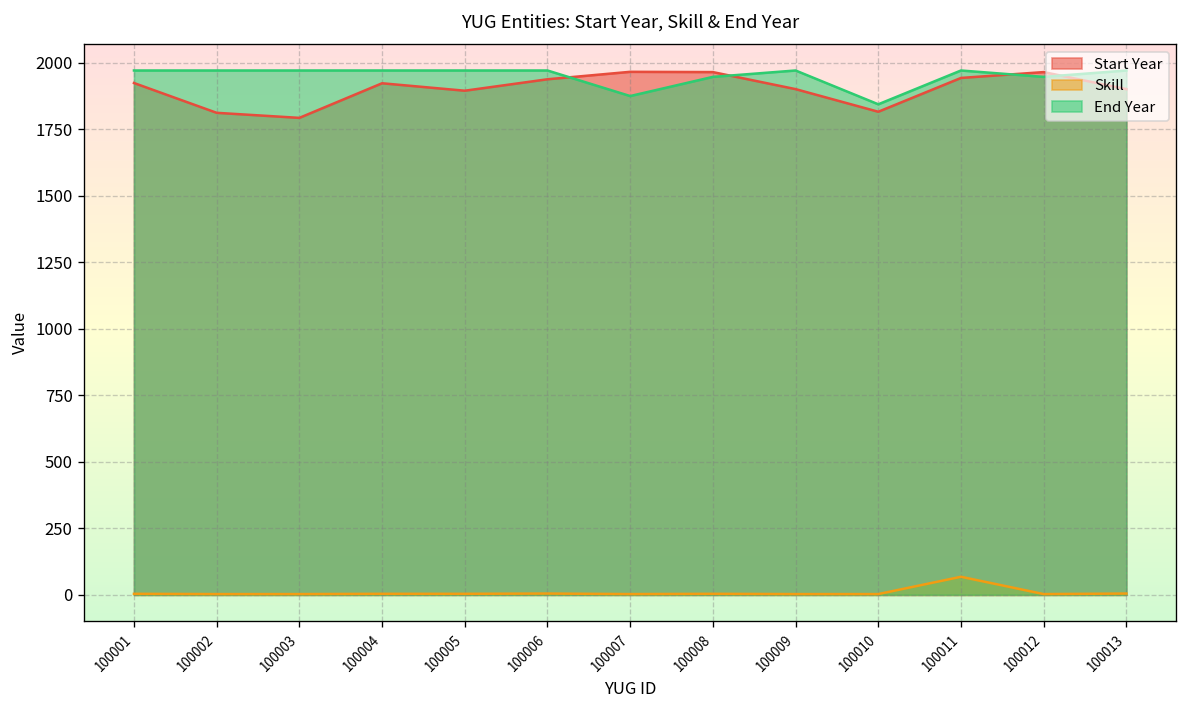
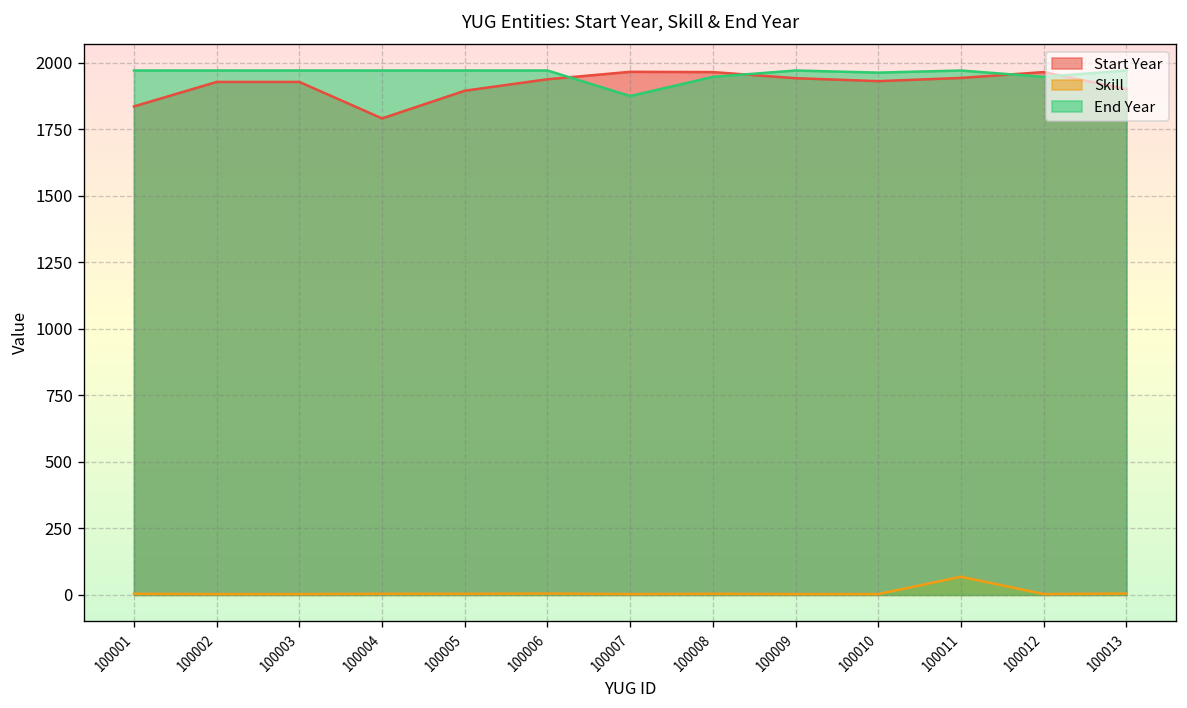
Start Year, 100001: 1920 -> 1840
Start Year, 100002: 1810 -> 1930
Start Year, 100003: 1790 -> 1930
Start Year, 100004: 1920 -> 1790
Start Year, 100009: 1900 -> 1940
Start Year, 100010: 1820 -> 1930
End Year, 100010: 1840 -> 1960
